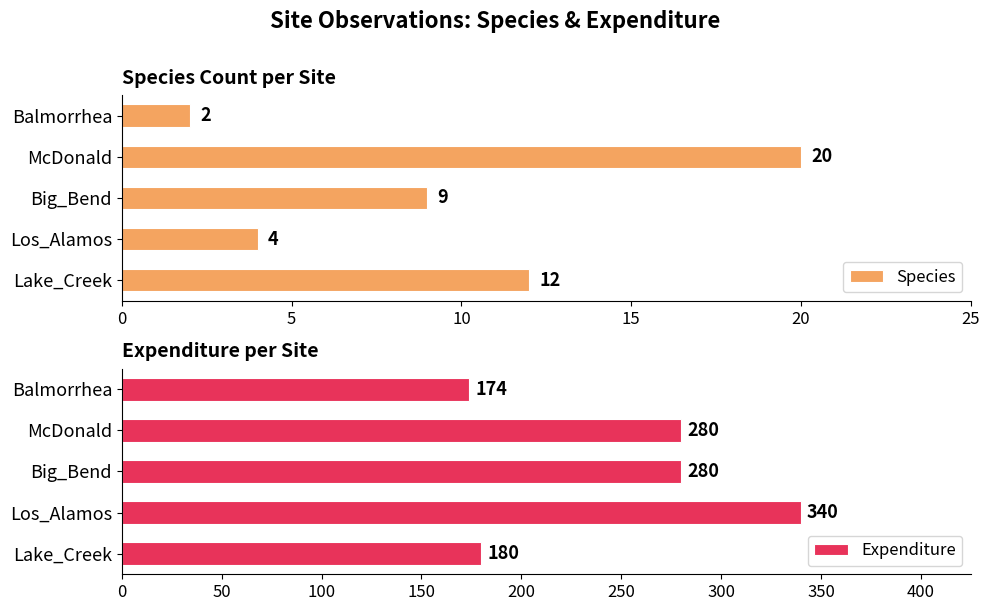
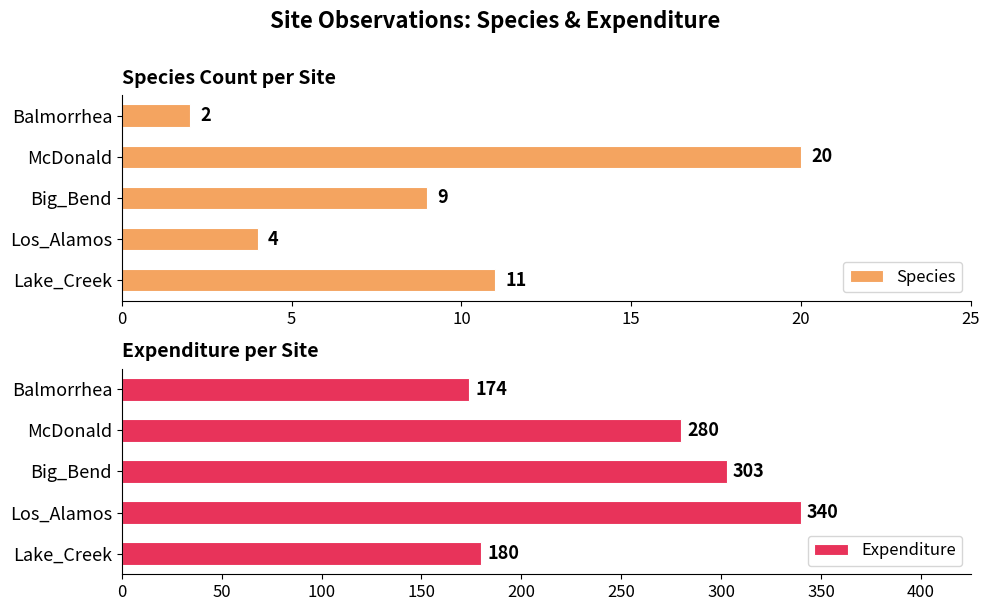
Species Count per Site, Lake_Creek: 12 -> 11
Expenditure per Site, Big_Bend: 280 -> 303
